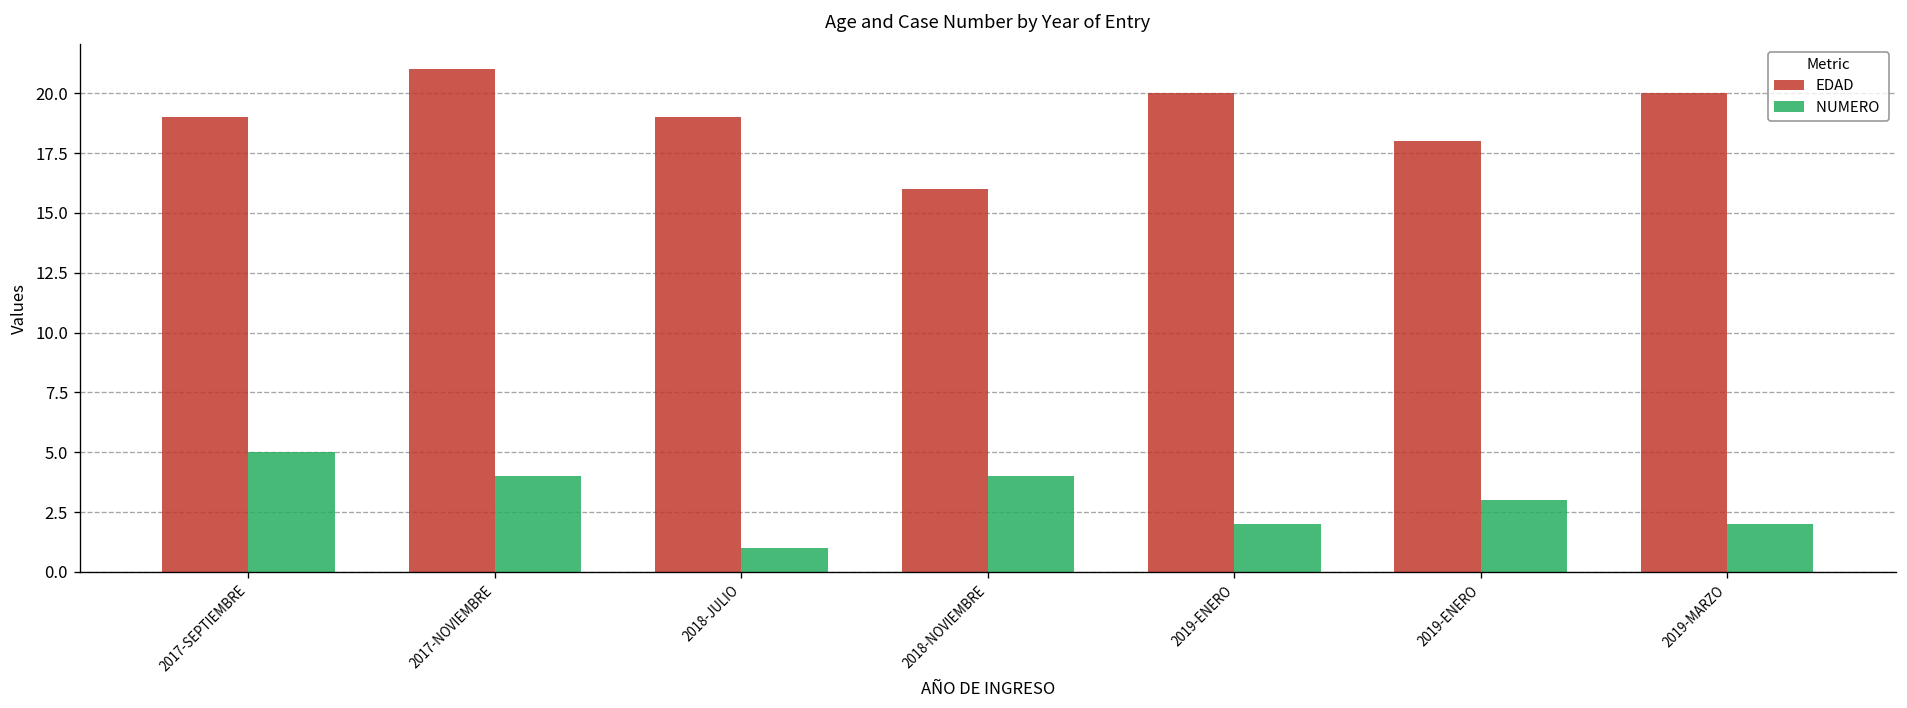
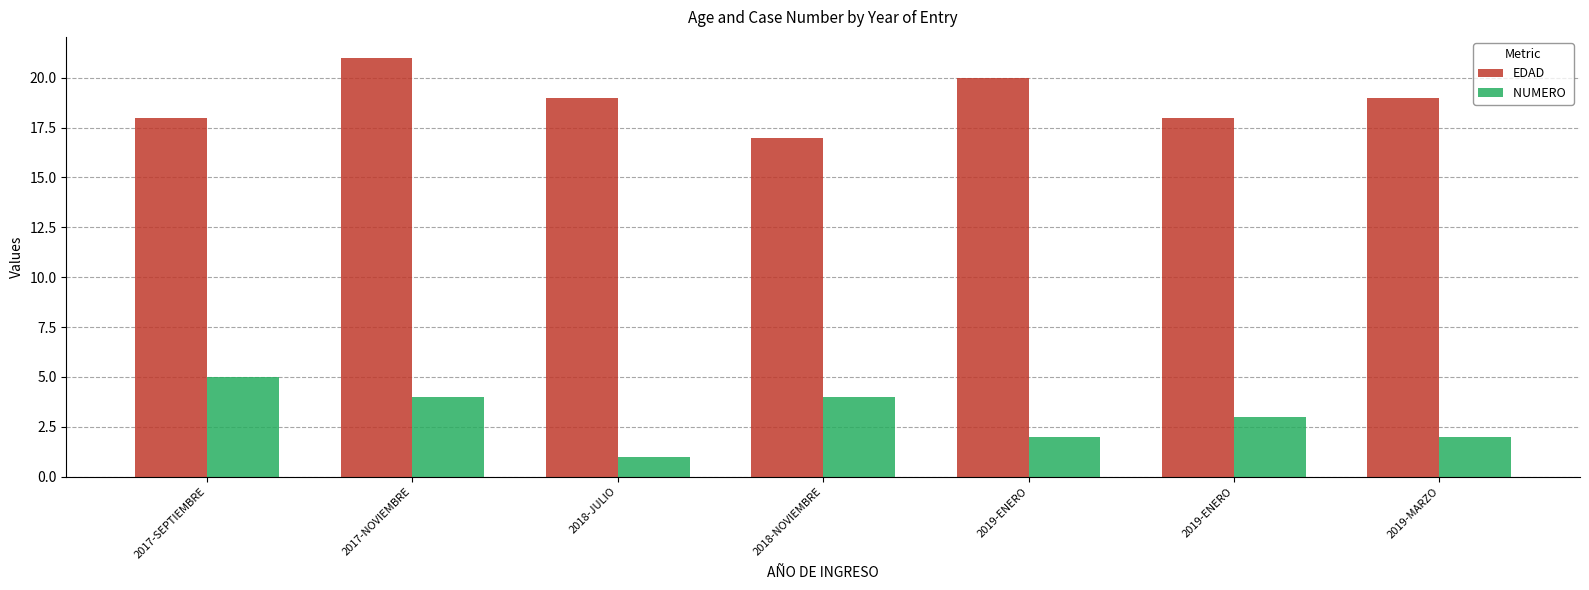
EDAD, 2017-SEPTIEMBRE: 19 -> 18
EDAD, 2018-NOVIEMBRE: 16 -> 17
EDAD, 2019-MARZO: 20 -> 19
